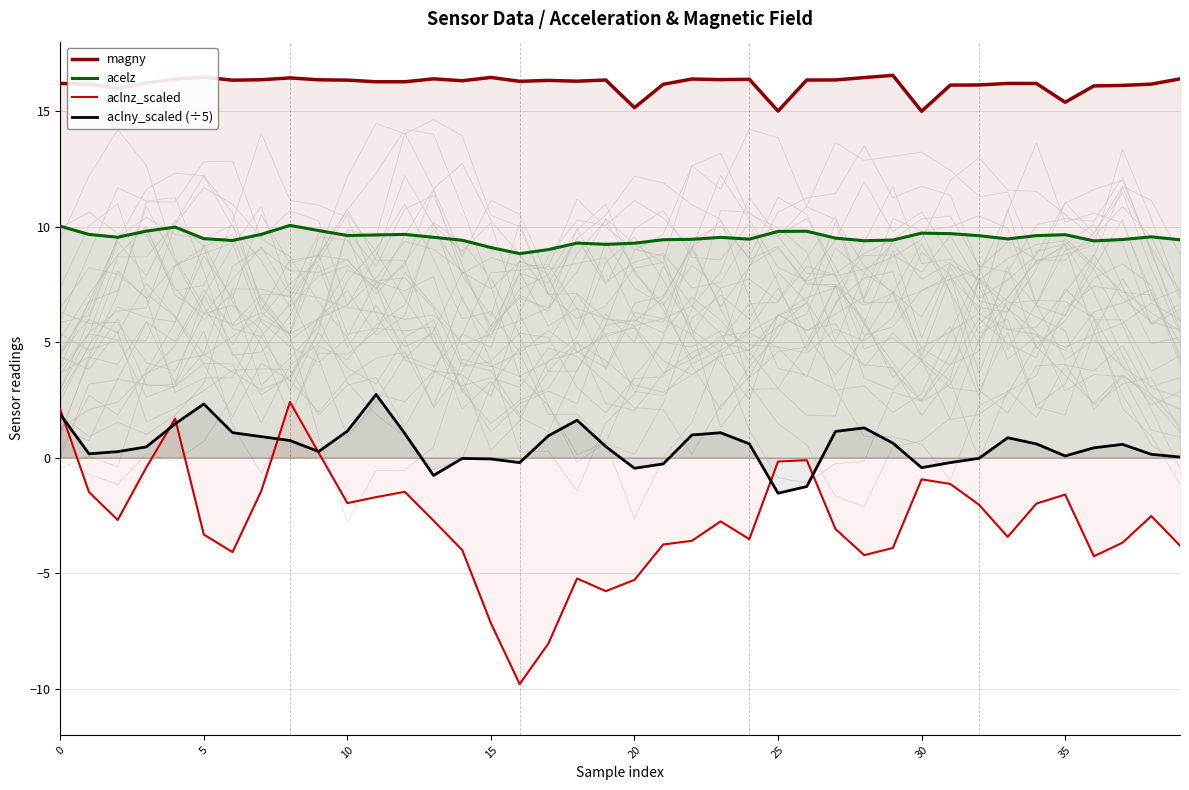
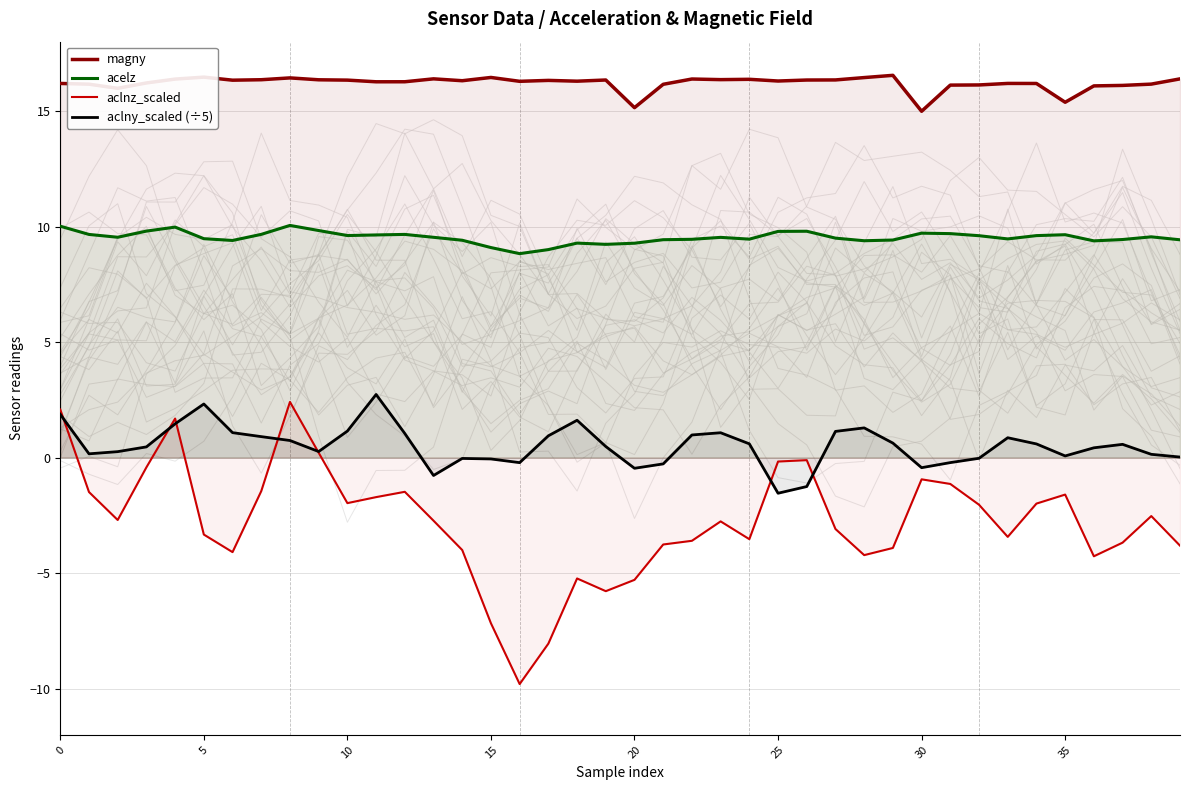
magny, 25: 15.0 -> 16.3
